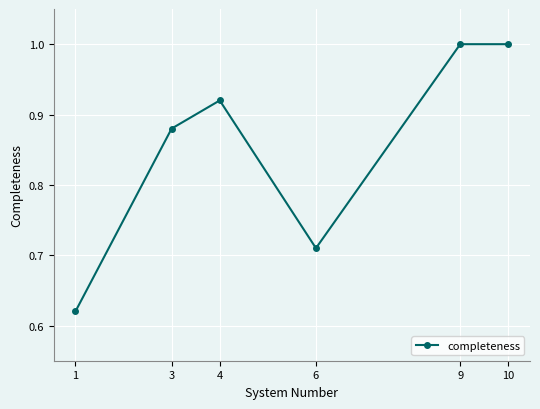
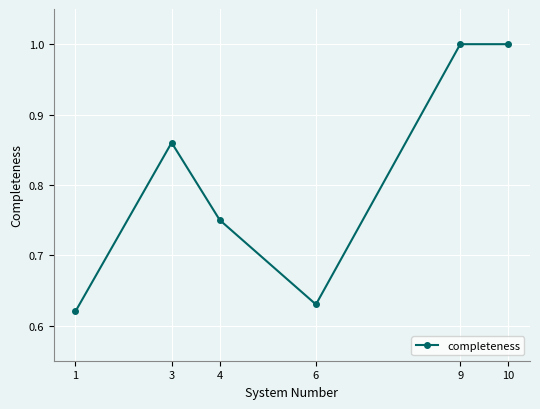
3: 0.88 -> 0.86
4: 0.92 -> 0.75
6: 0.71 -> 0.63
